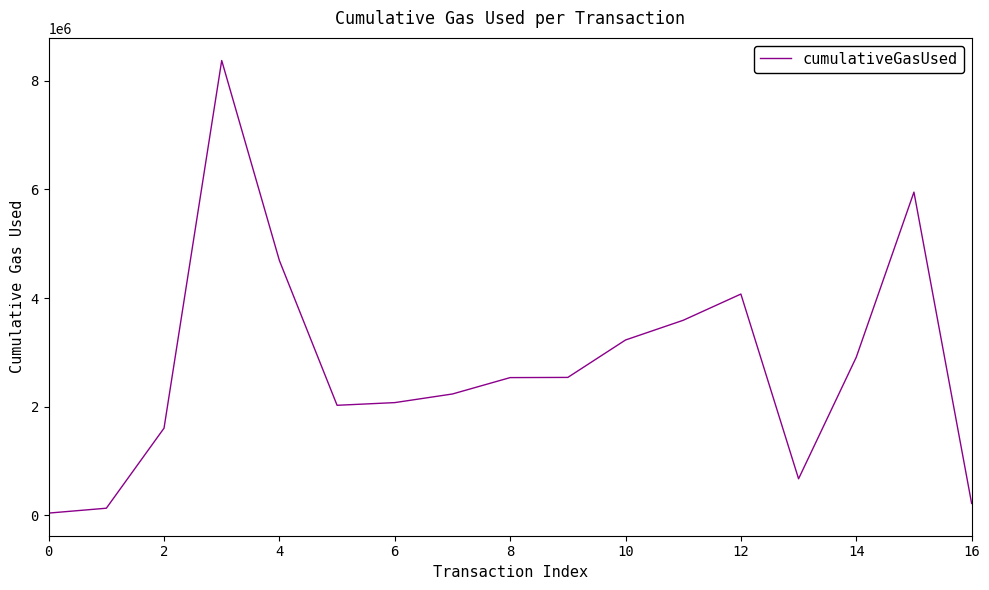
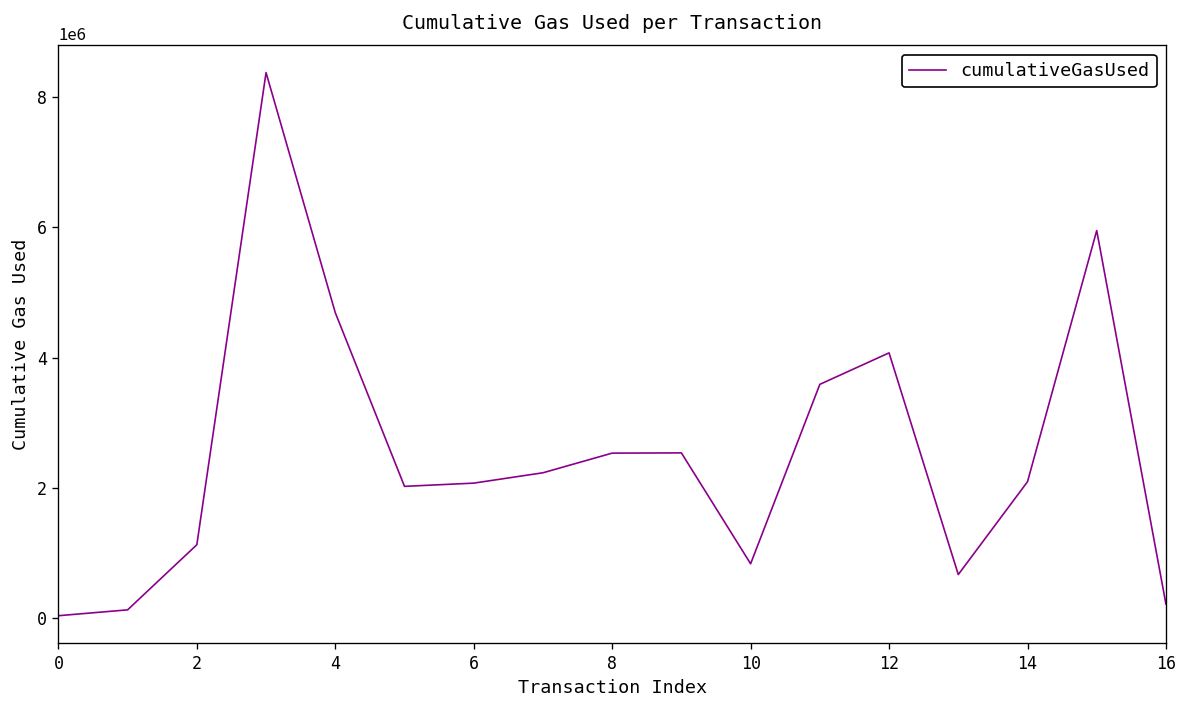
2: 1600000 -> 1100000
10: 3200000 -> 800000
14: 2900000 -> 2100000
